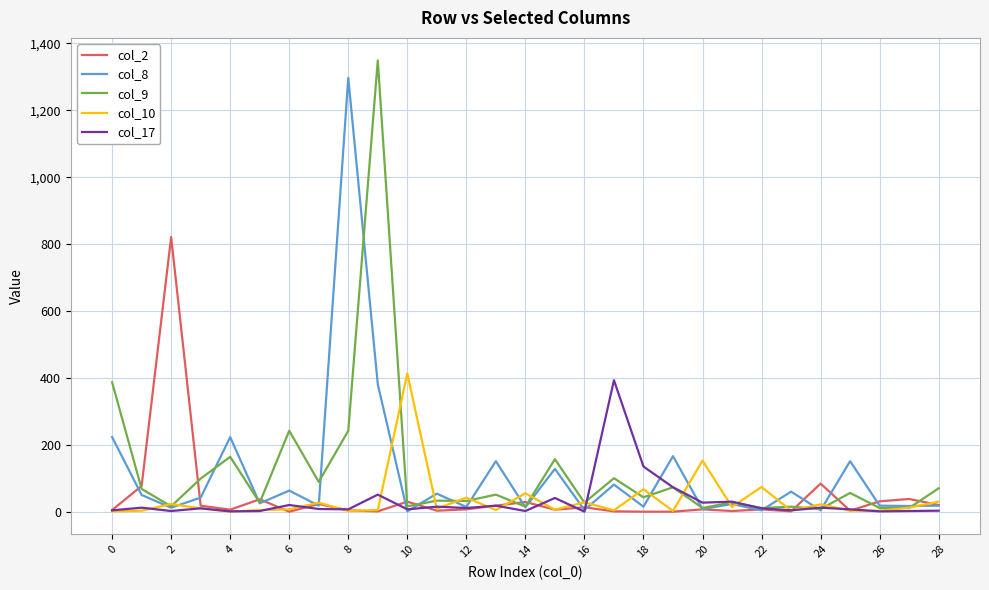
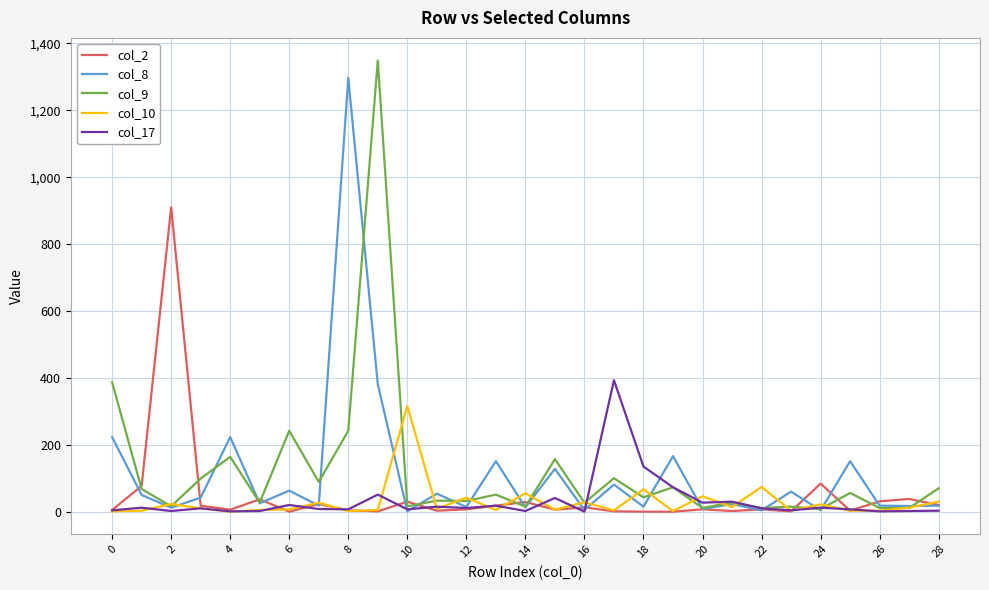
col_2, 2: 820 -> 910
col_10, 10: 410 -> 320
col_10, 20: 150 -> 50
